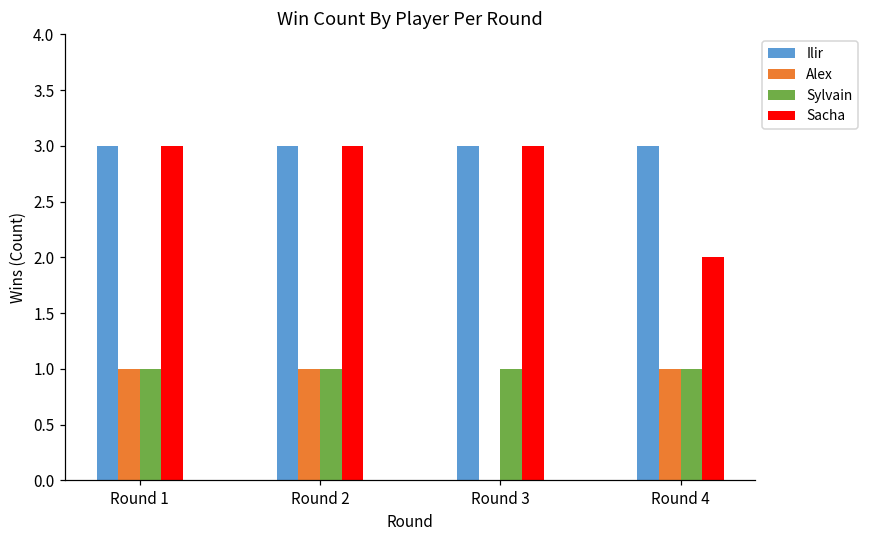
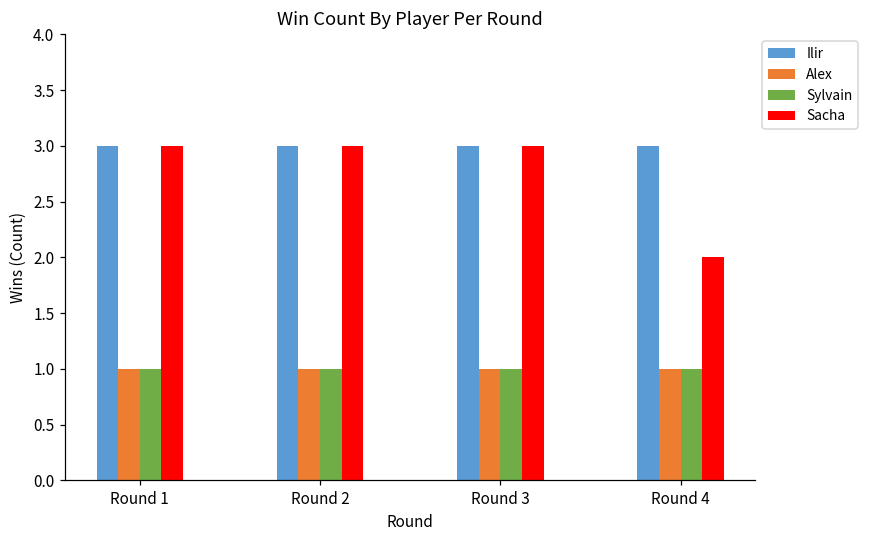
Alex, Round 3: 0 -> 1
